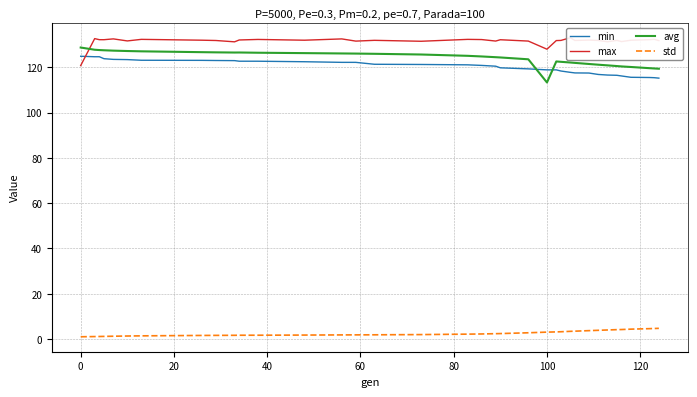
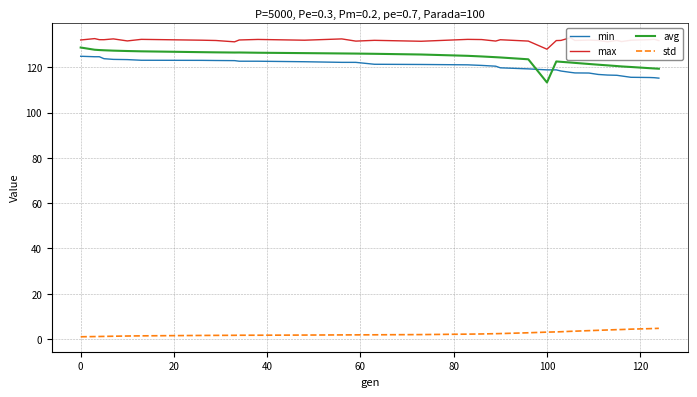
max, 0: 121 -> 132
